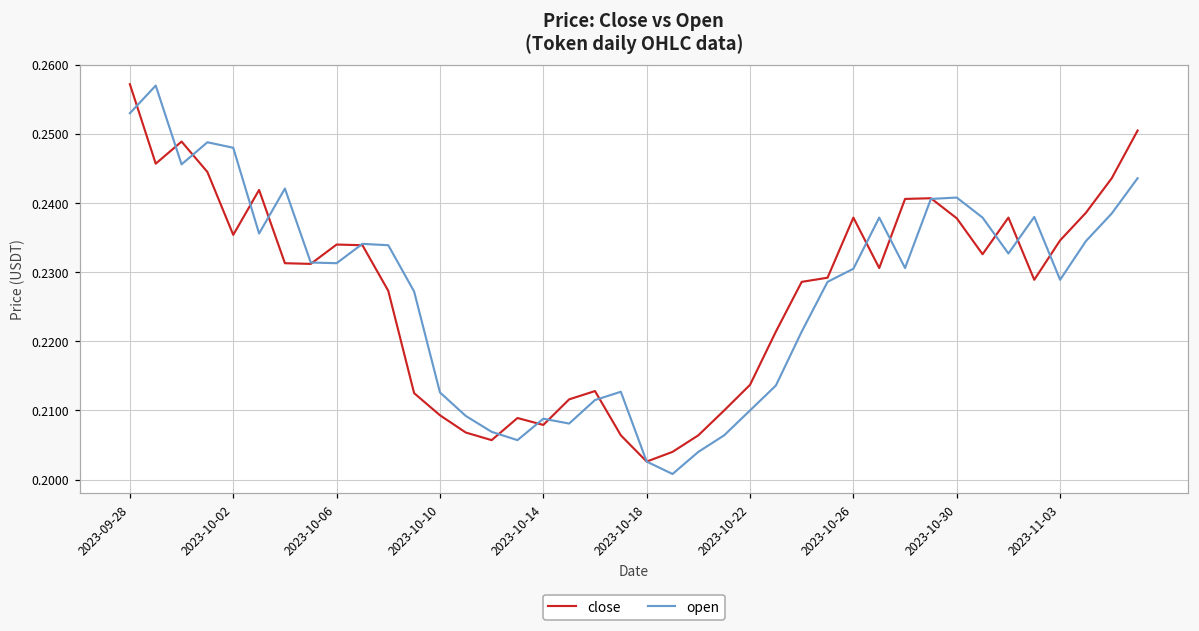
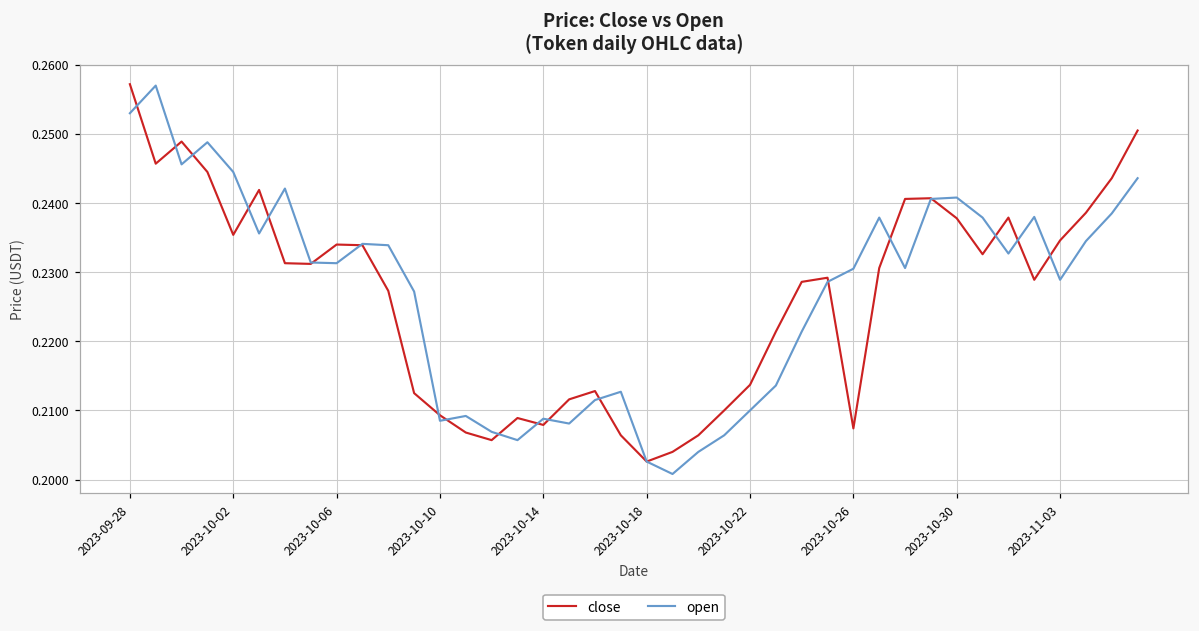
open, 2023-10-02: 0.248 -> 0.245
open, 2023-10-10: 0.213 -> 0.209
close, 2023-10-26: 0.238 -> 0.207
